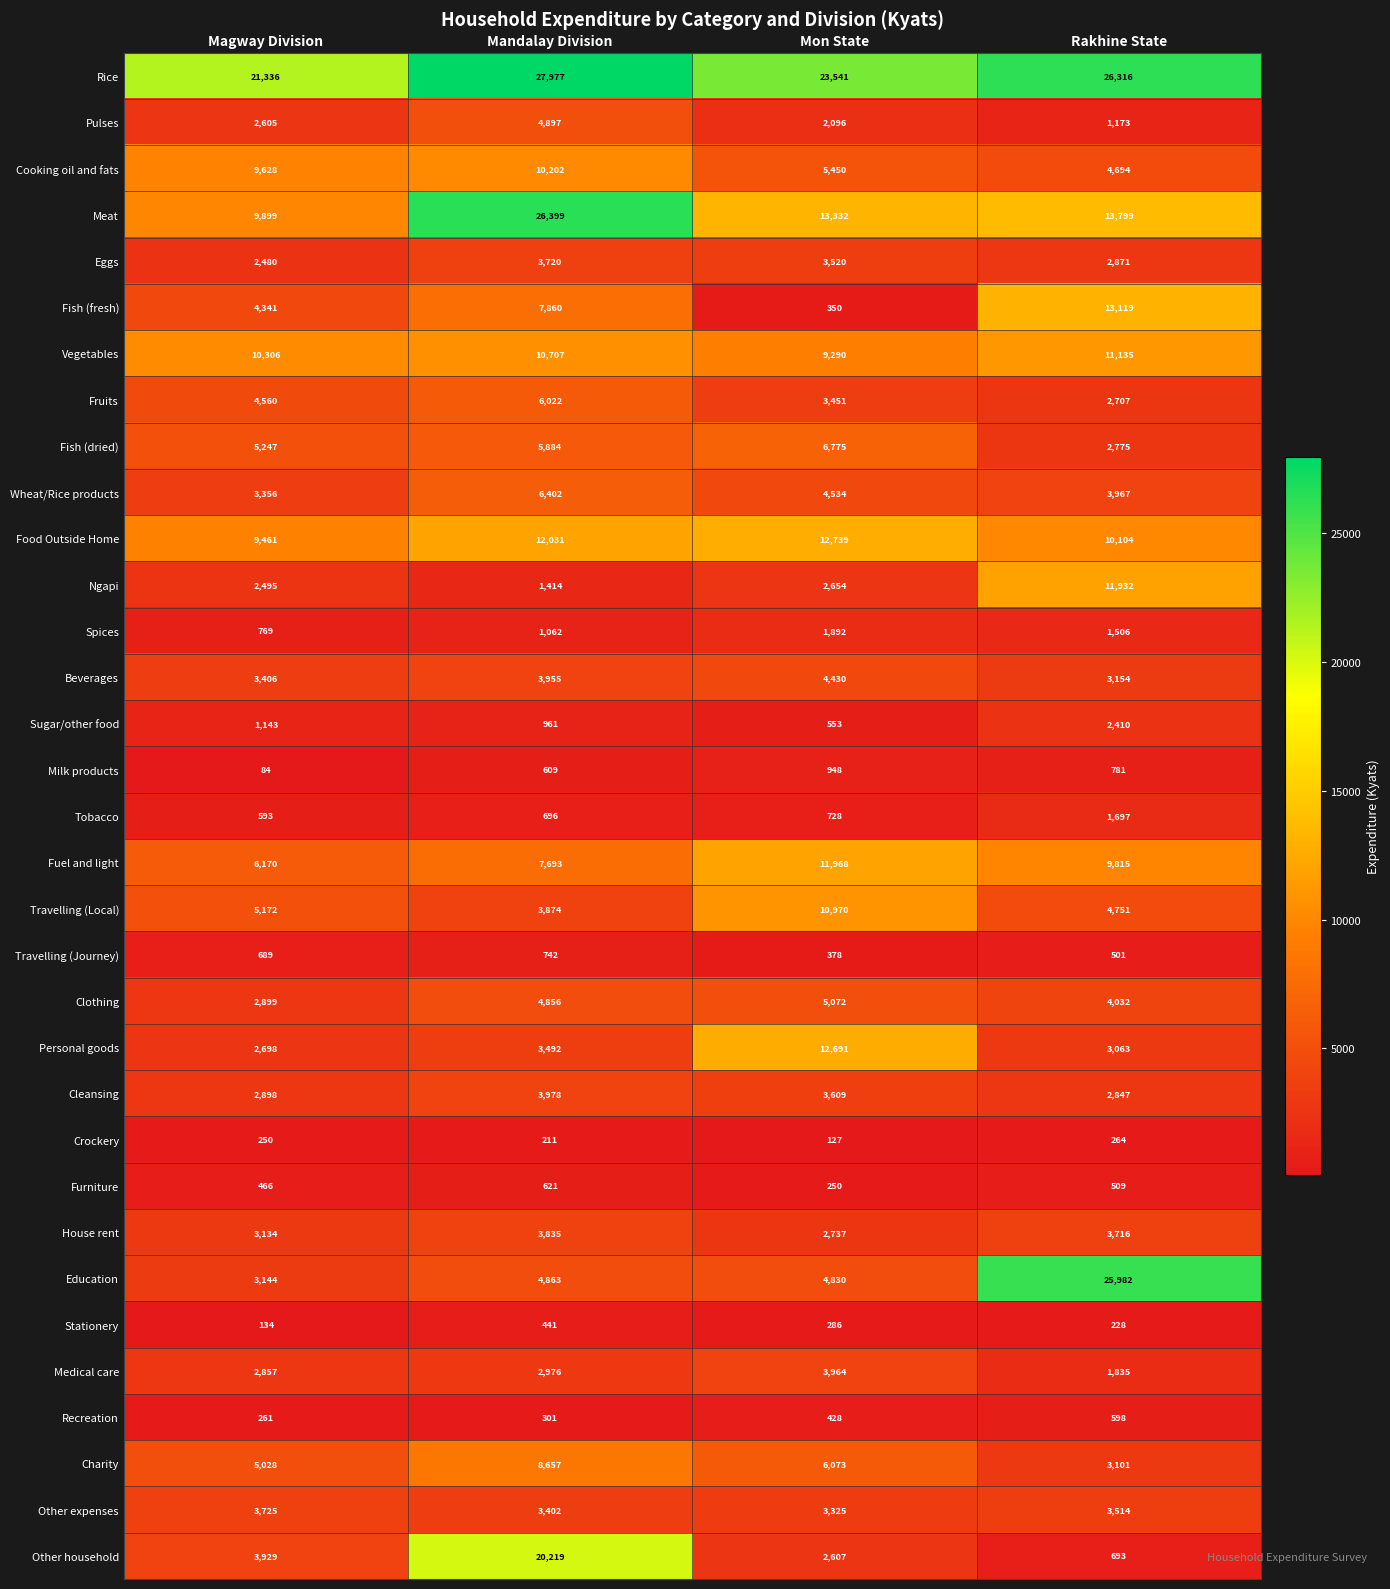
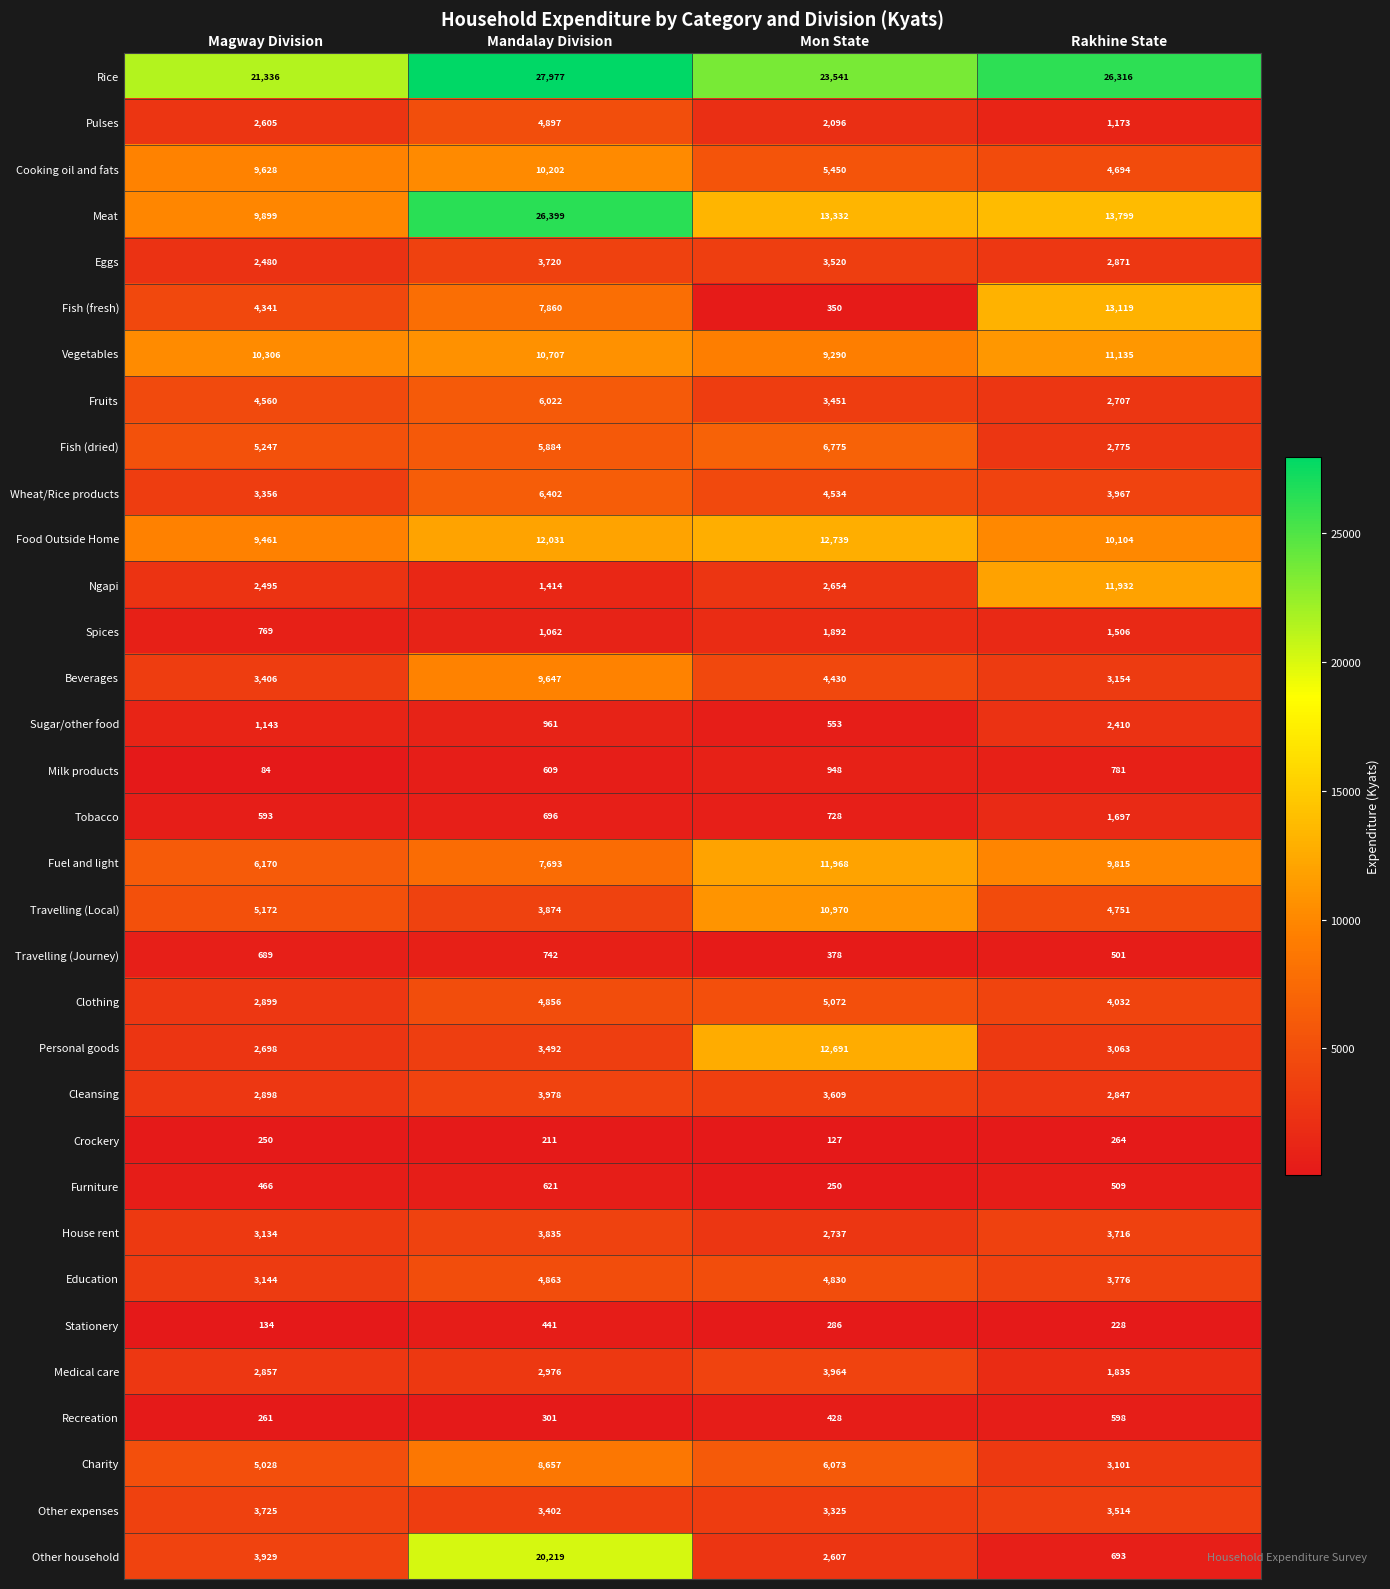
Beverages, Mandalay Division: 3,955 -> 9,647
Education, Rakhine State: 25,982 -> 3,776
